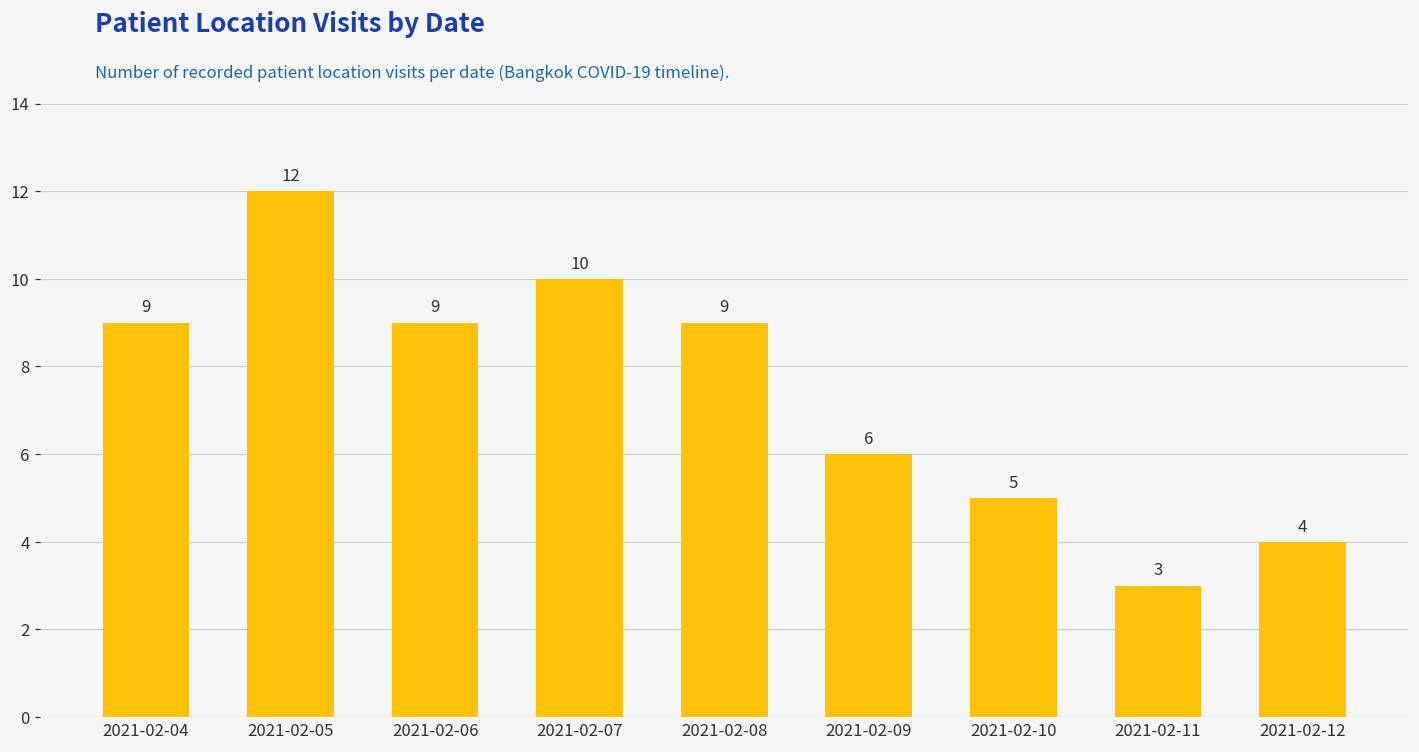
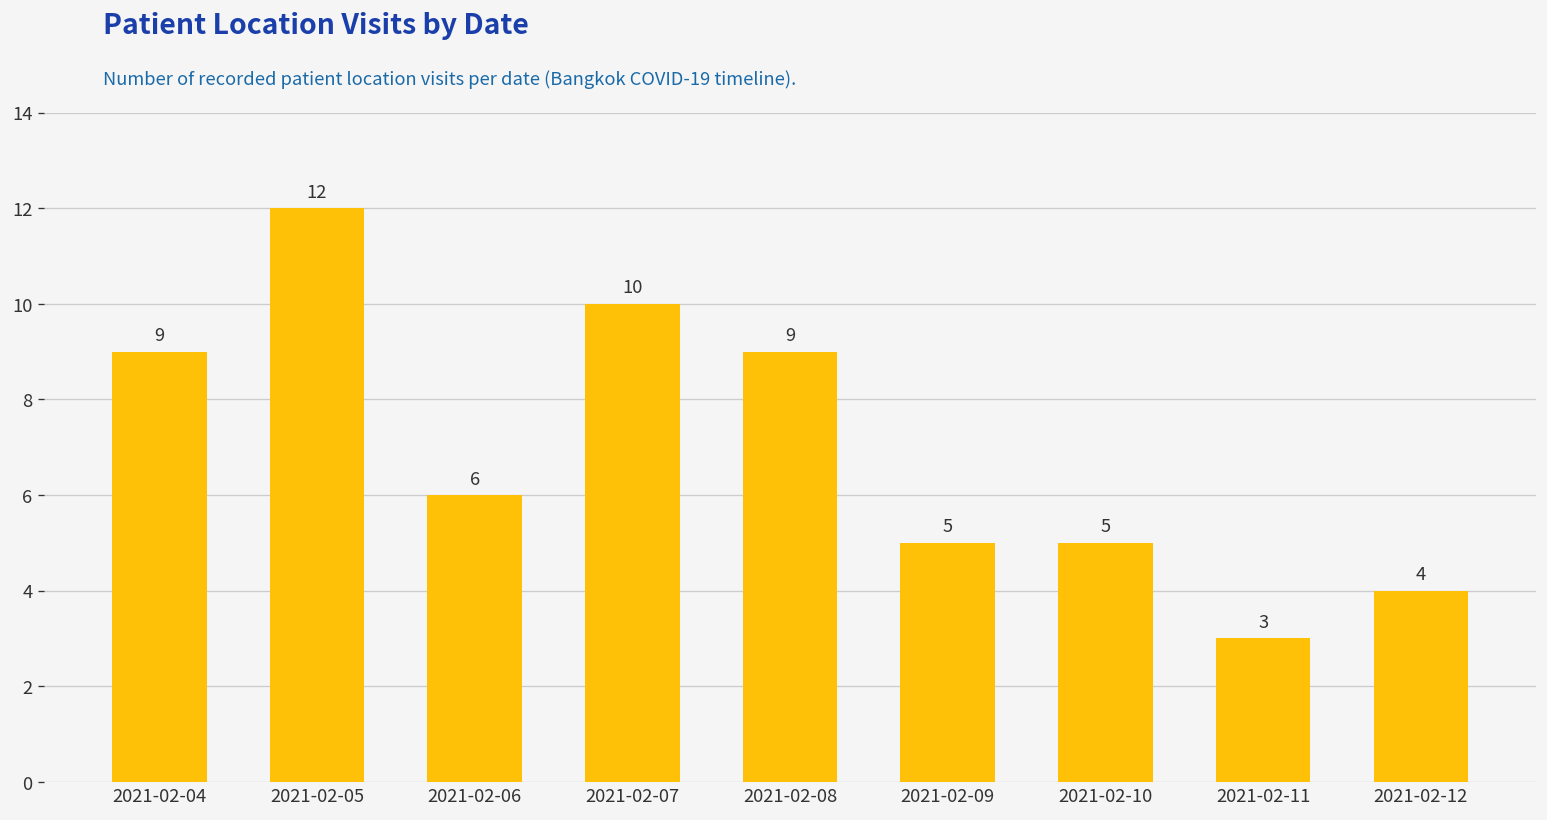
2021-02-06: 9 -> 6
2021-02-09: 6 -> 5
